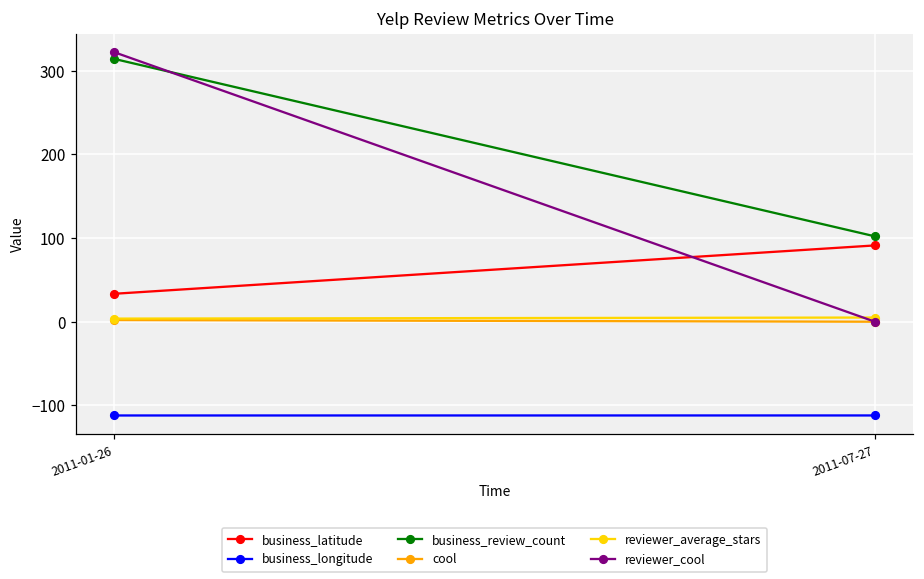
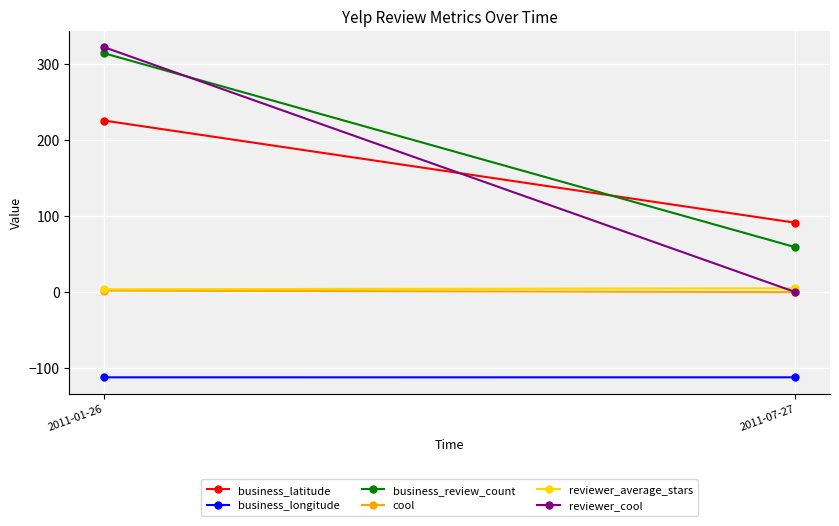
business_latitude, 2011-01-26: 30 -> 230
business_review_count, 2011-07-27: 100 -> 60
